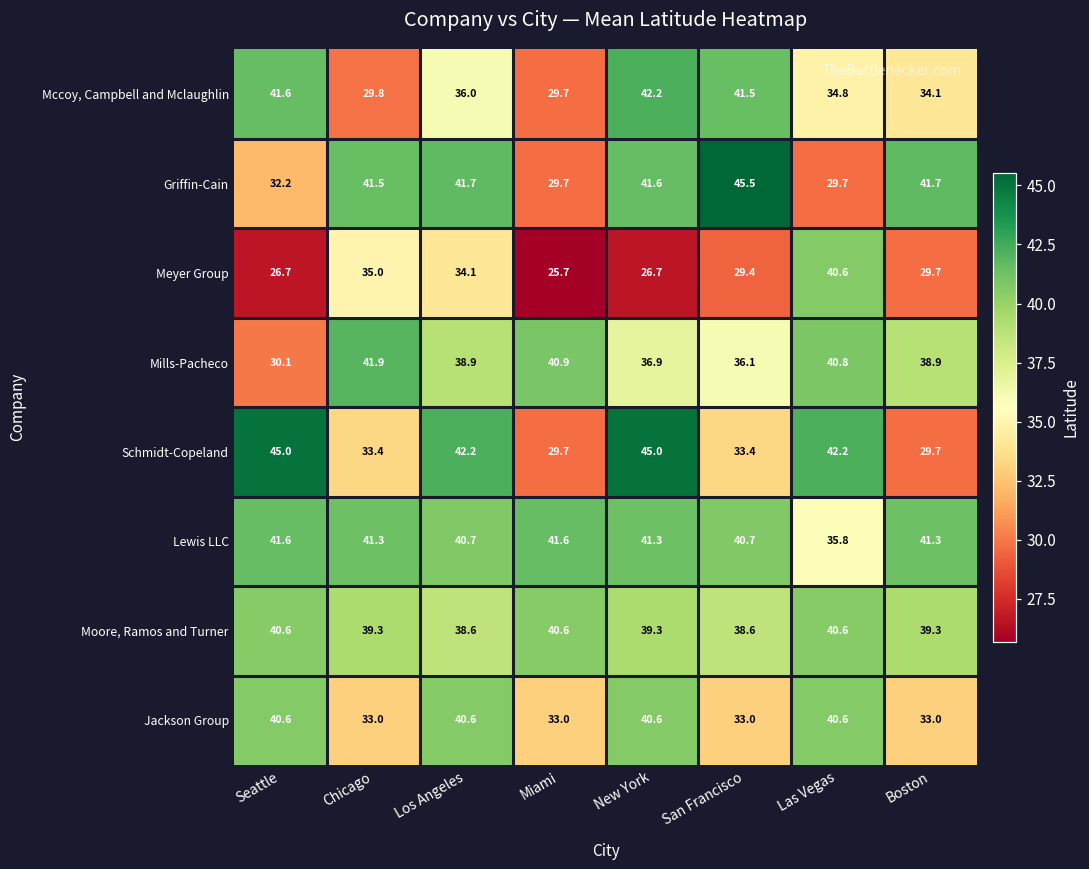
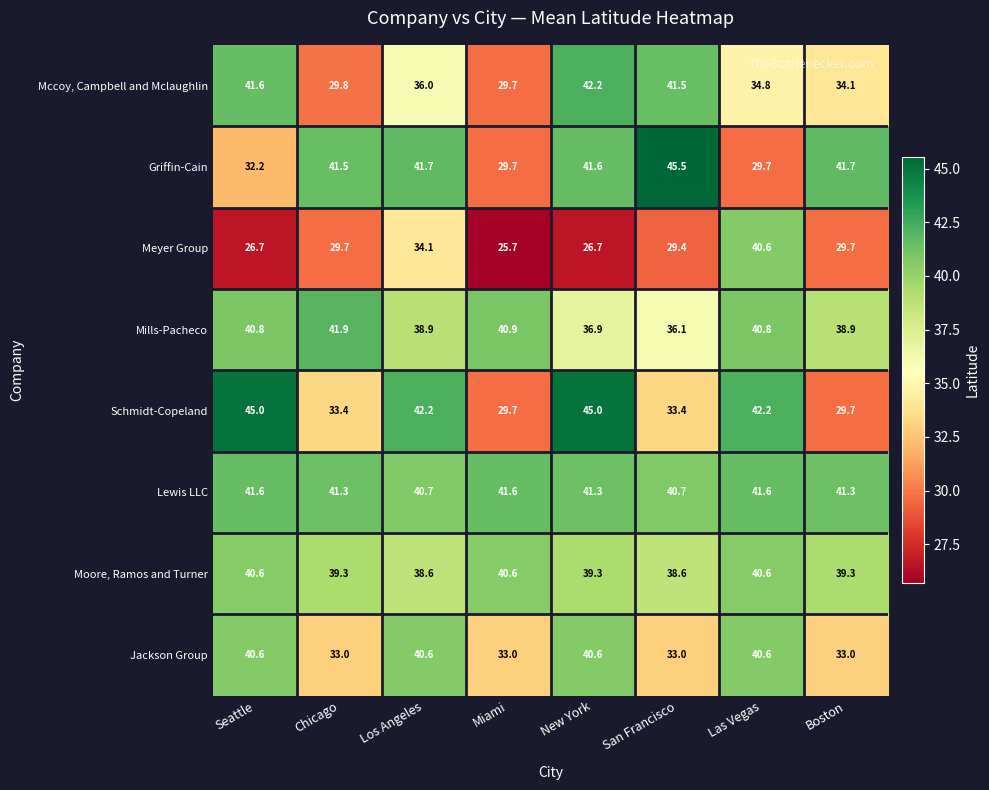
Meyer Group, Chicago: 35.0 -> 29.7
Mills-Pacheco, Seattle: 30.1 -> 40.8
Lewis LLC, Las Vegas: 35.8 -> 41.6
